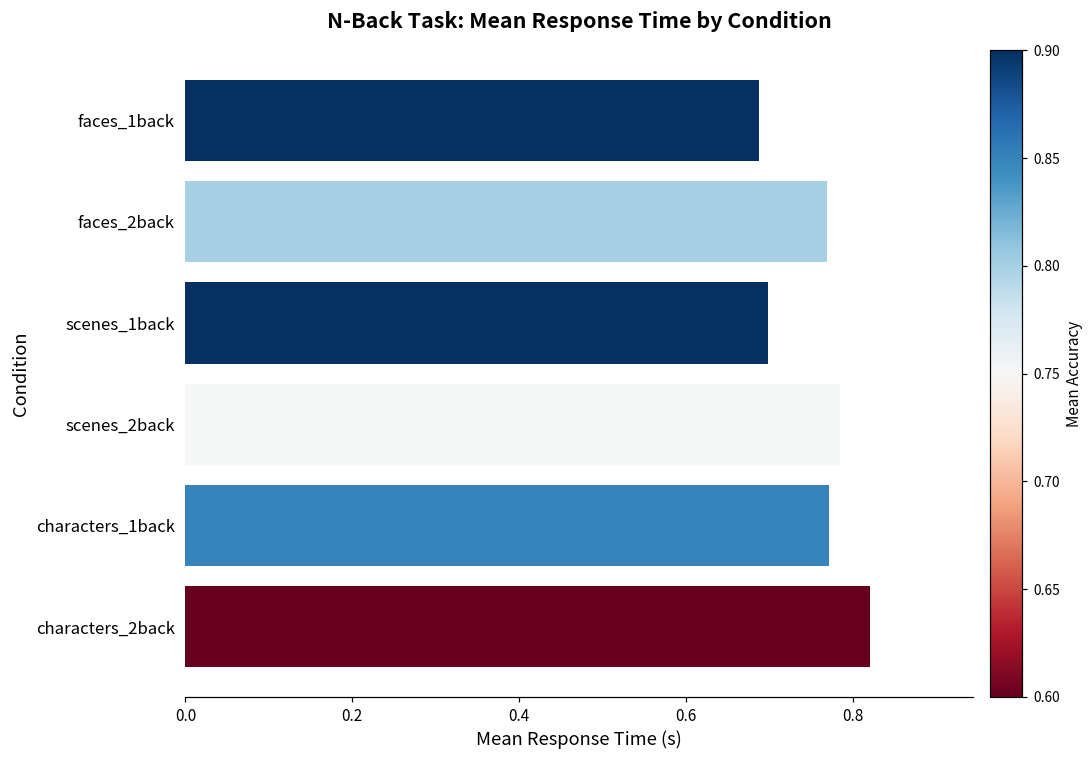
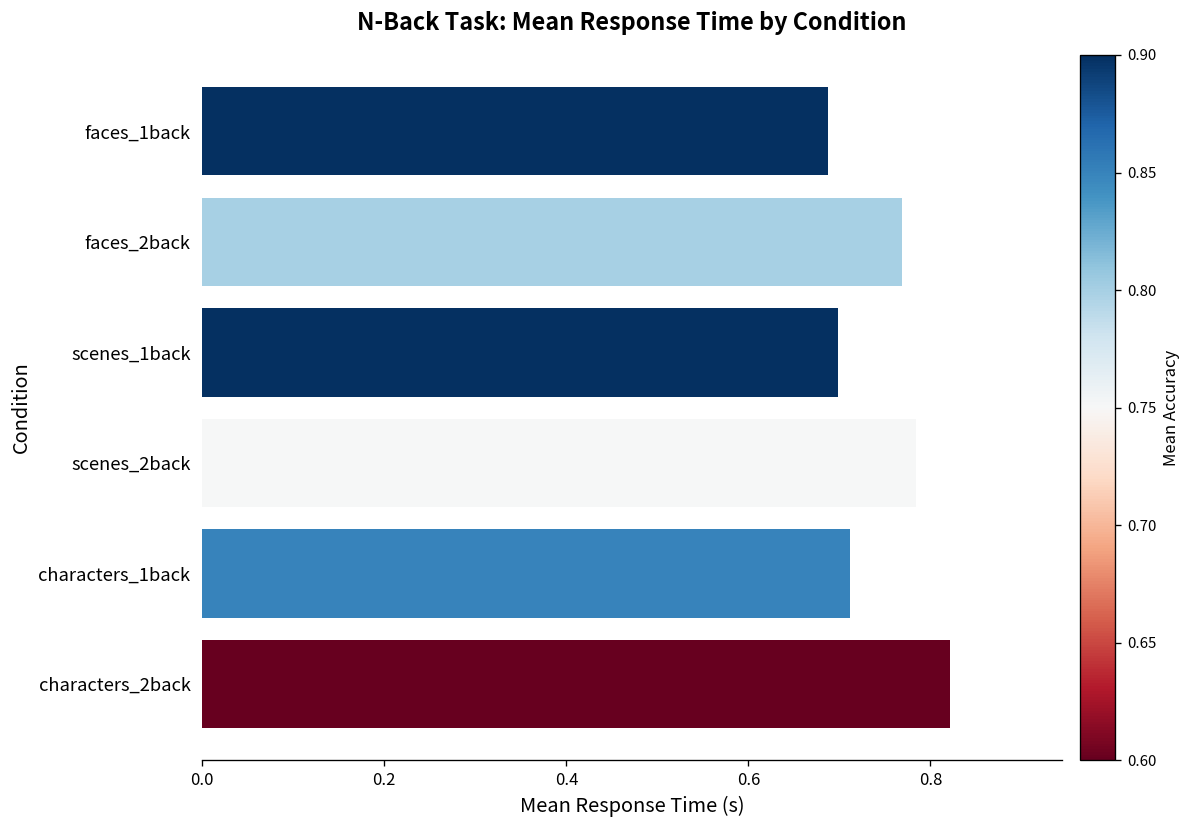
characters_1back: 0.77 -> 0.71
